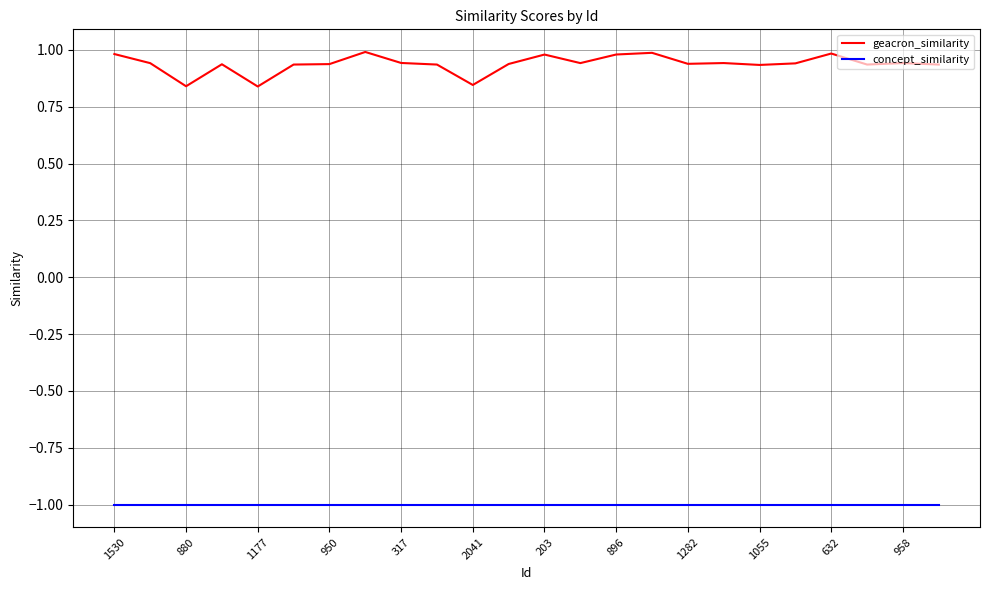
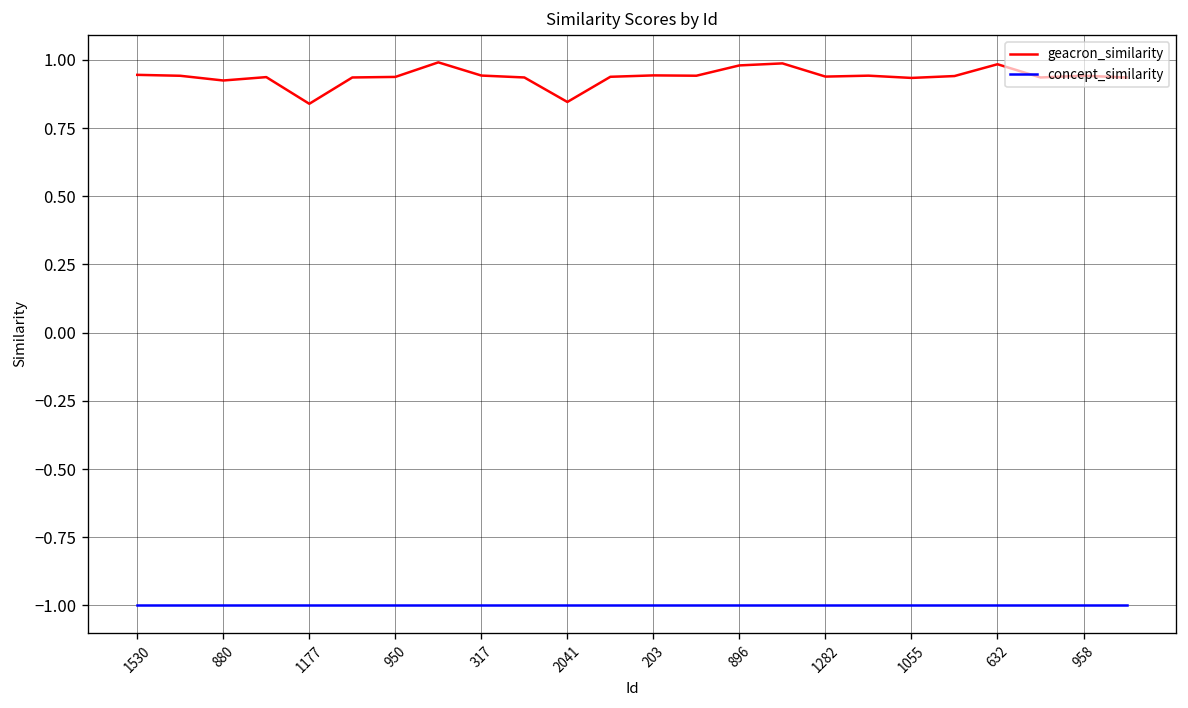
geacron_similarity, 1530: 0.98 -> 0.95
geacron_similarity, 880: 0.84 -> 0.92
geacron_similarity, 203: 0.98 -> 0.94
